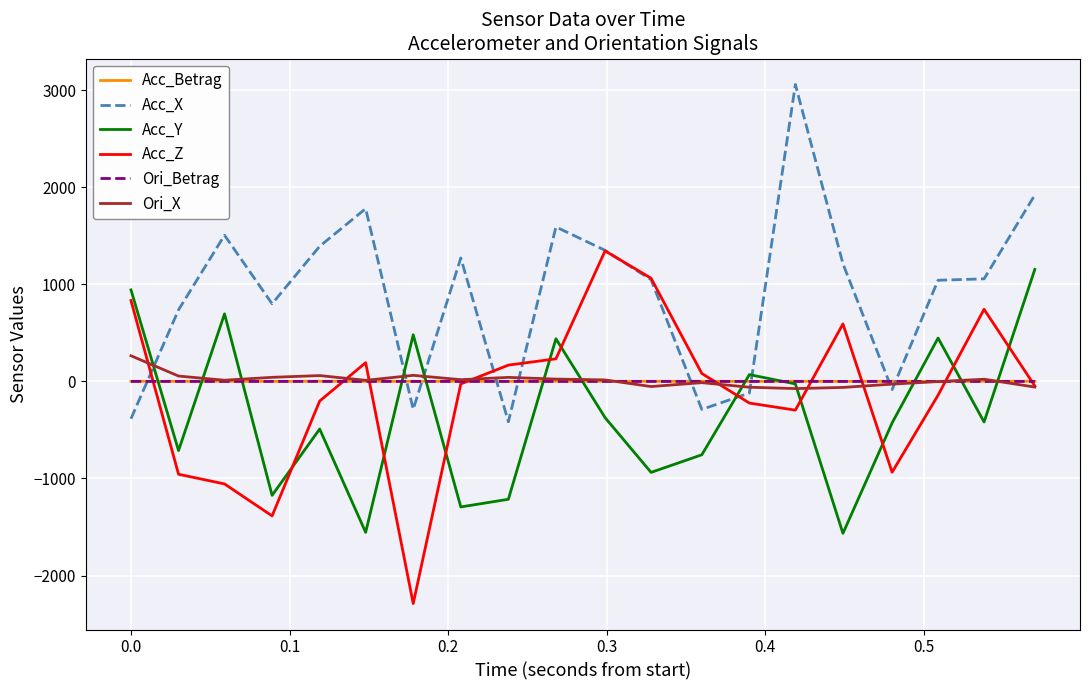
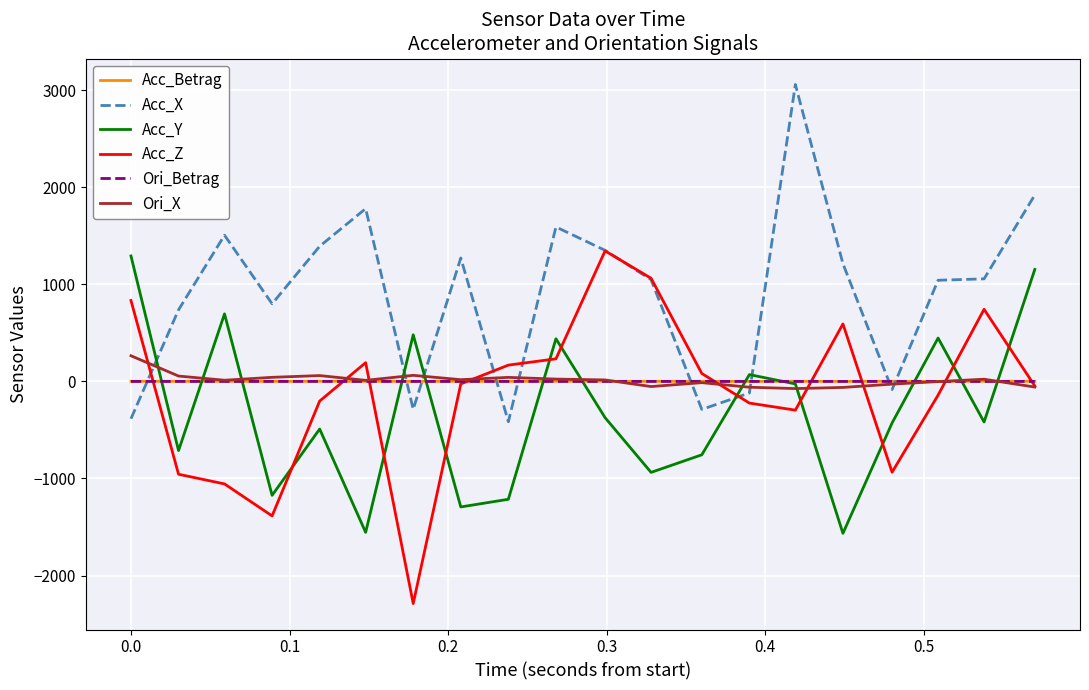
Acc_Y, 0.0: 900 -> 1300
